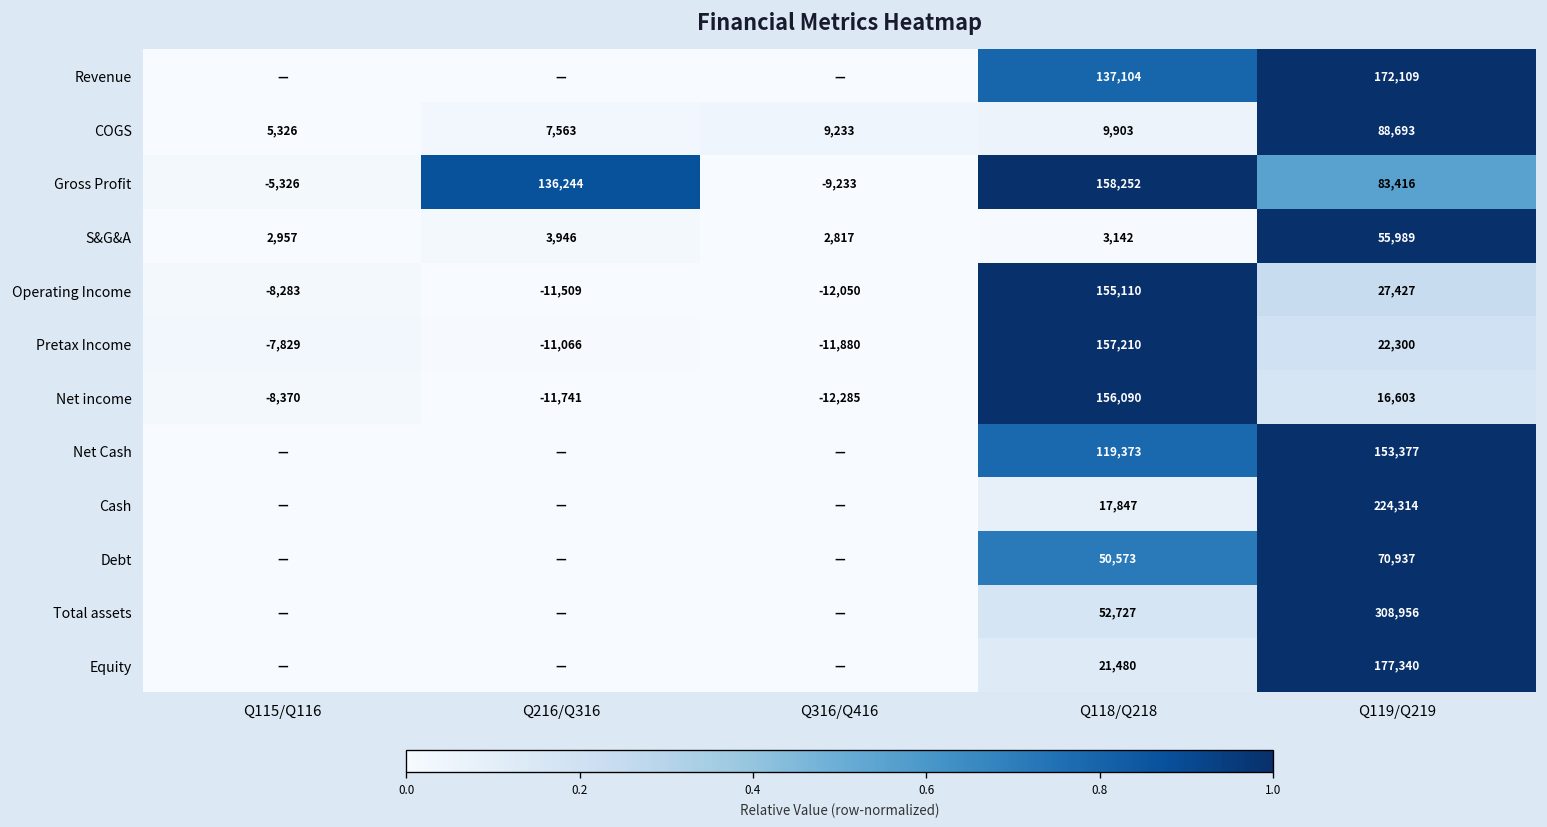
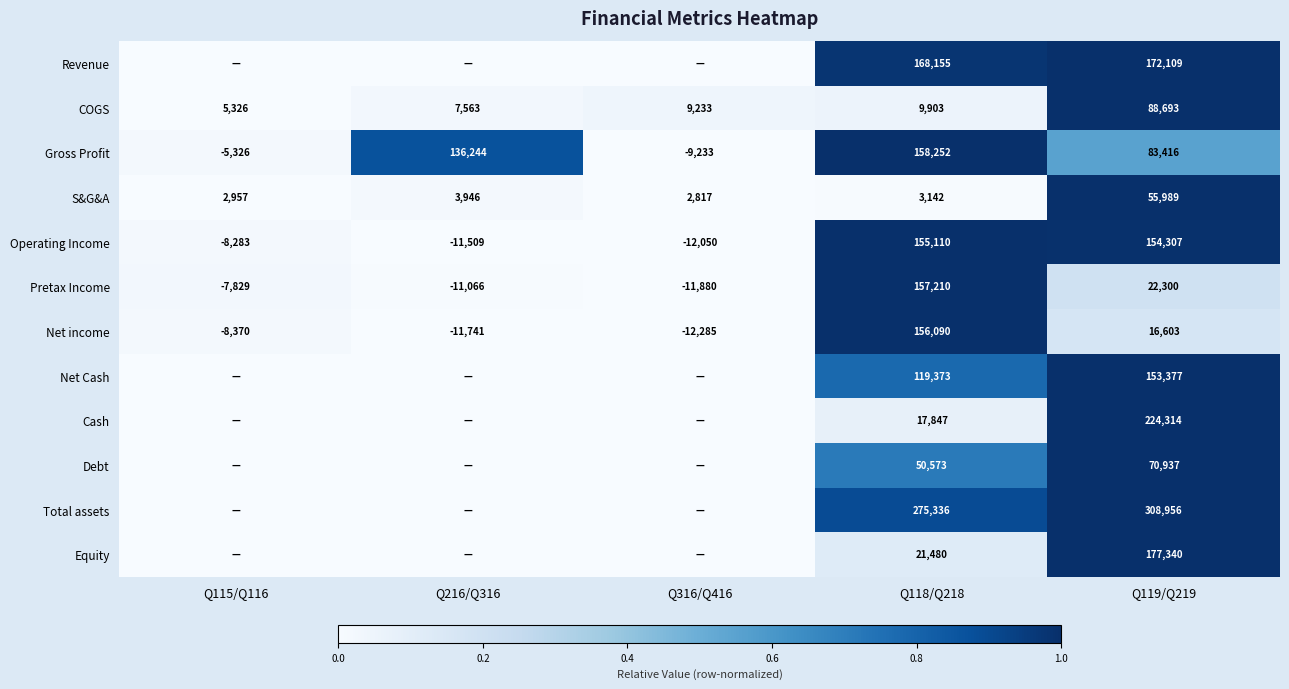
Revenue, Q118/Q218: 137,104 -> 168,155
Operating Income, Q119/Q219: 27,427 -> 154,307
Total assets, Q118/Q218: 52,727 -> 275,336
